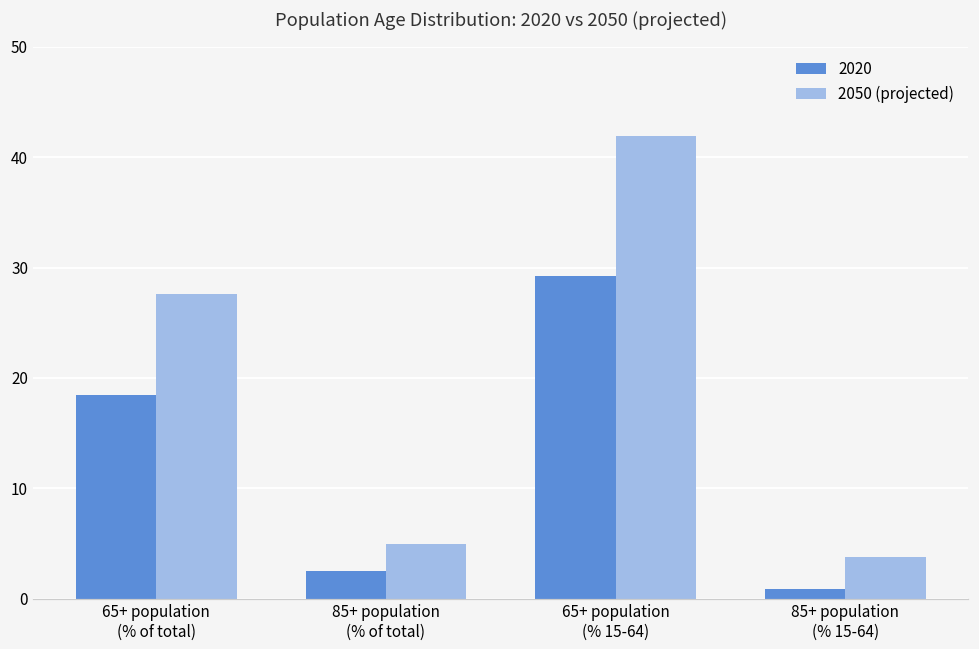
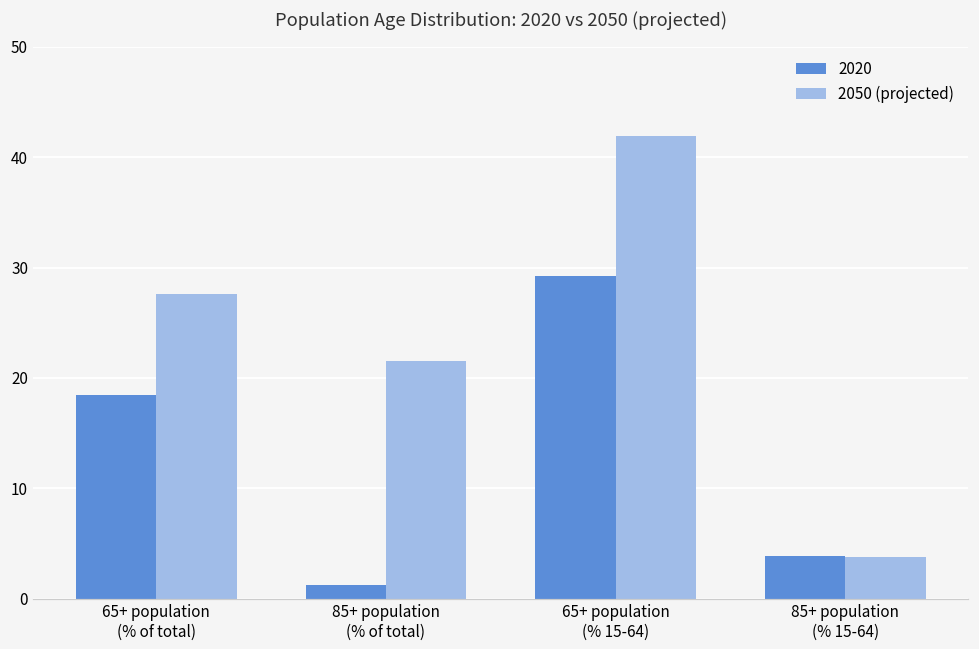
2020, 85+ population (% of total): 2.5 -> 1.2
2050 (projected), 85+ population (% of total): 5.0 -> 21.5
2020, 85+ population (% 15-64): 0.9 -> 3.9
